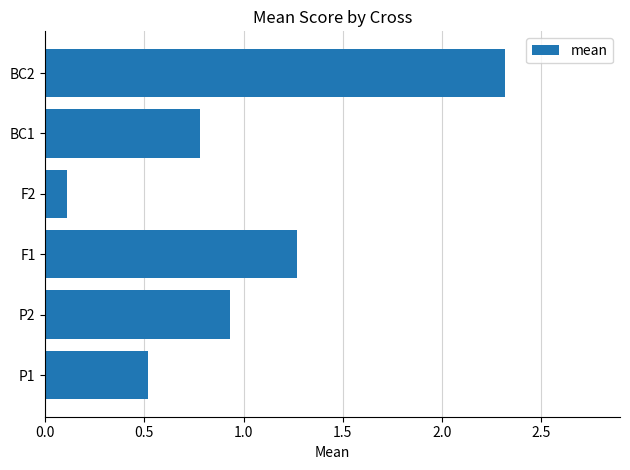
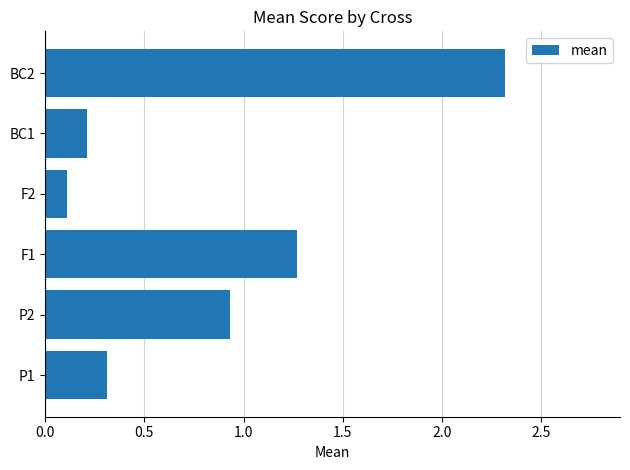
BC1: 0.78 -> 0.21
P1: 0.52 -> 0.31
